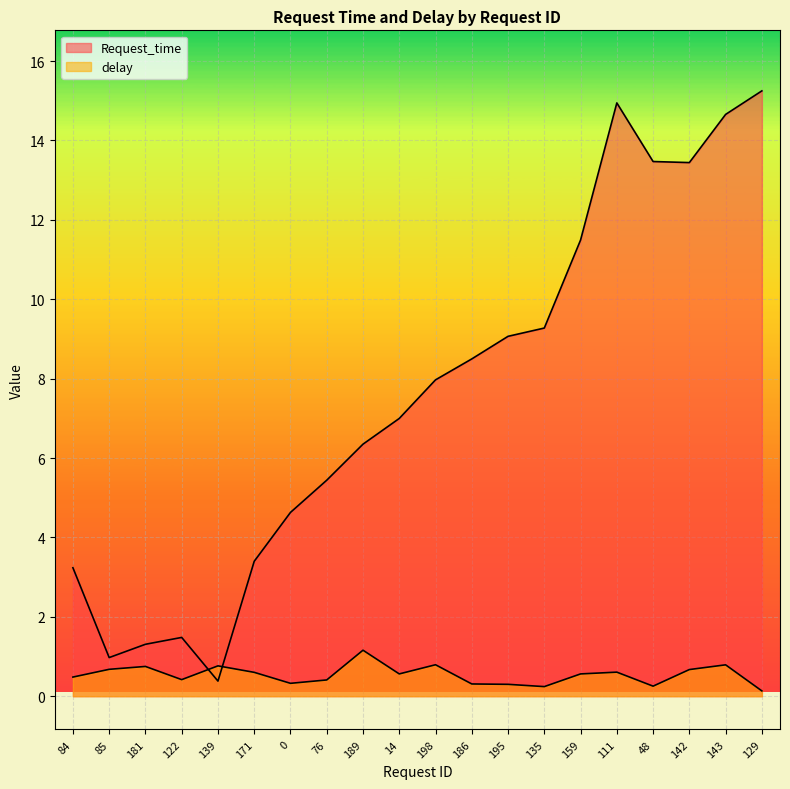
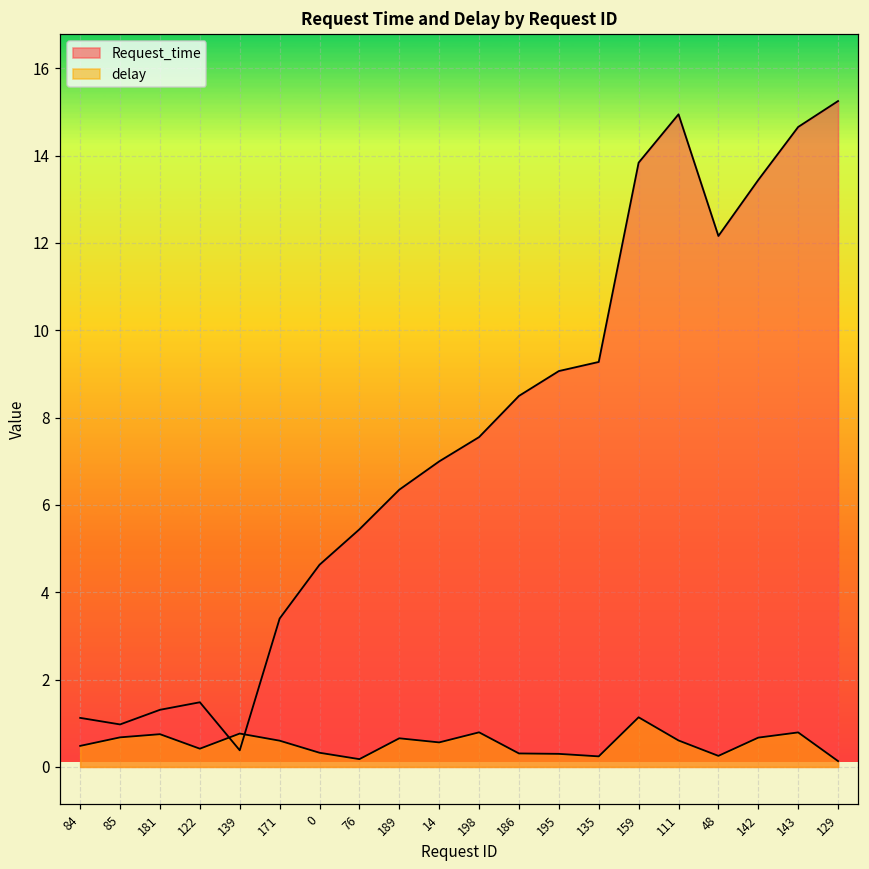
Request_time, 84: 3.2 -> 1.1
delay, 76: 0.4 -> 0.2
delay, 189: 1.2 -> 0.7
Request_time, 198: 8.0 -> 7.6
Request_time, 159: 11.5 -> 13.8
delay, 159: 0.6 -> 1.1
Request_time, 48: 13.5 -> 12.2
